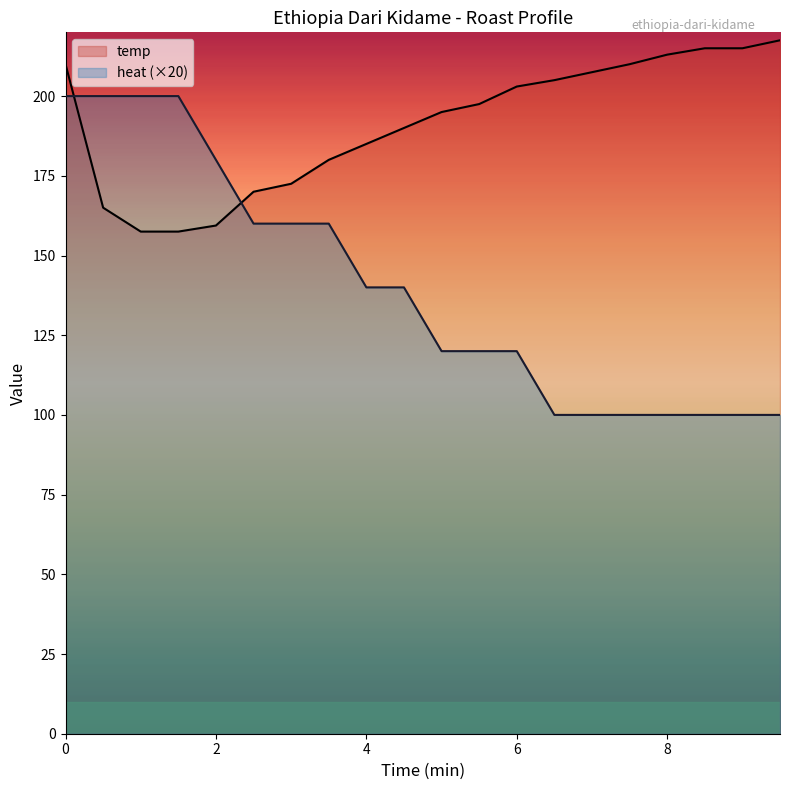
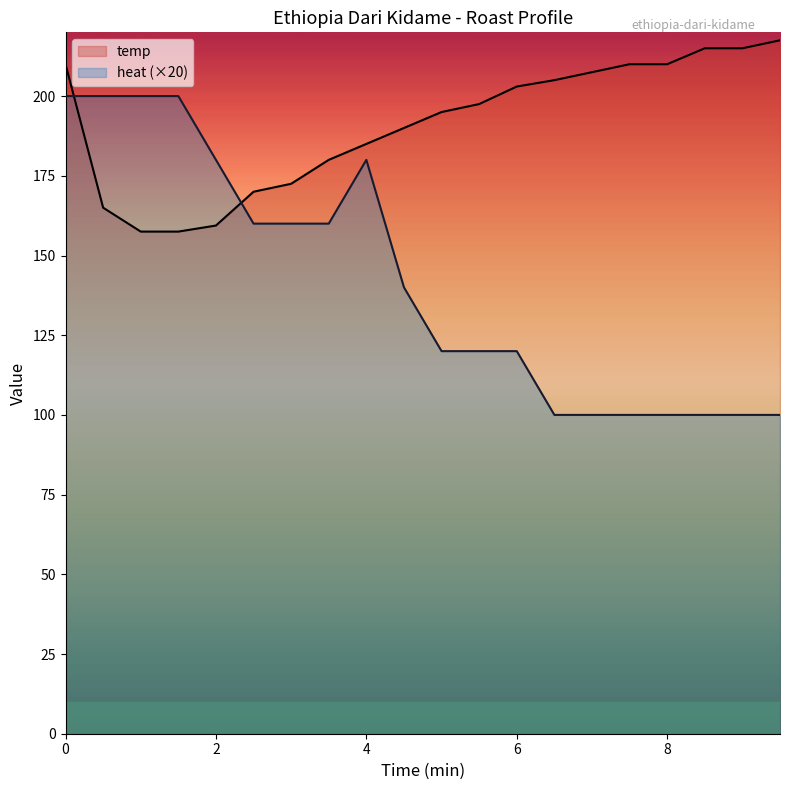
heat (×20), 4: 140 -> 180
temp, 8: 213 -> 210
